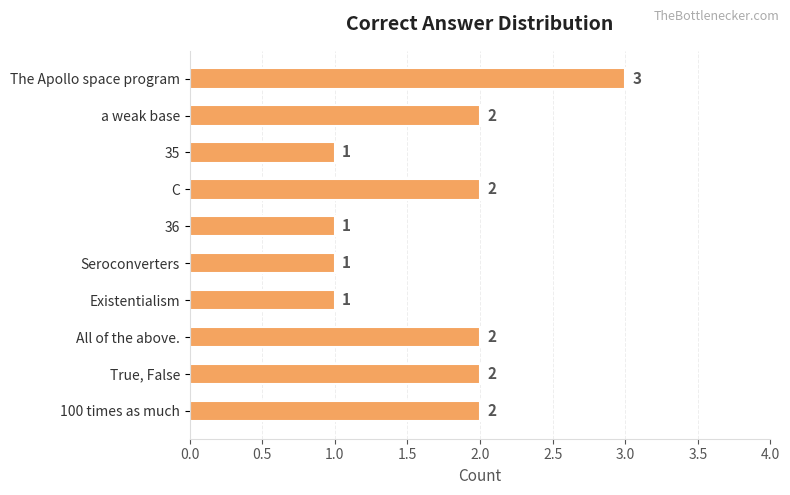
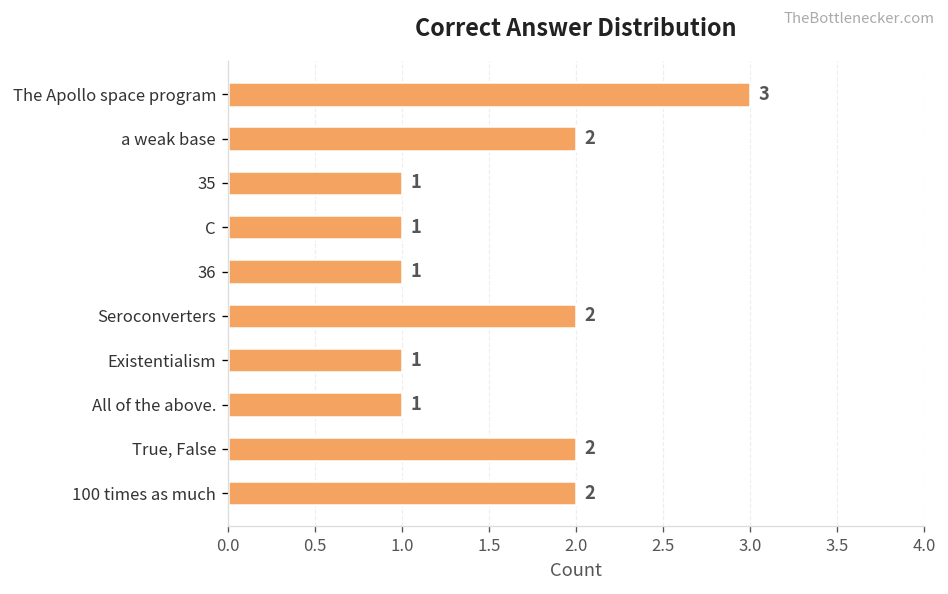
C: 2 -> 1
Seroconverters: 1 -> 2
All of the above.: 2 -> 1
